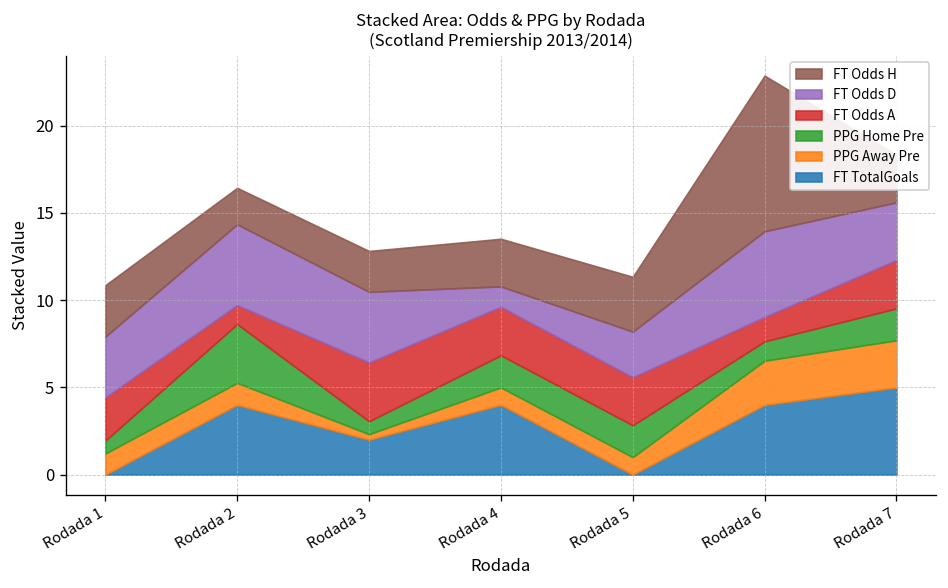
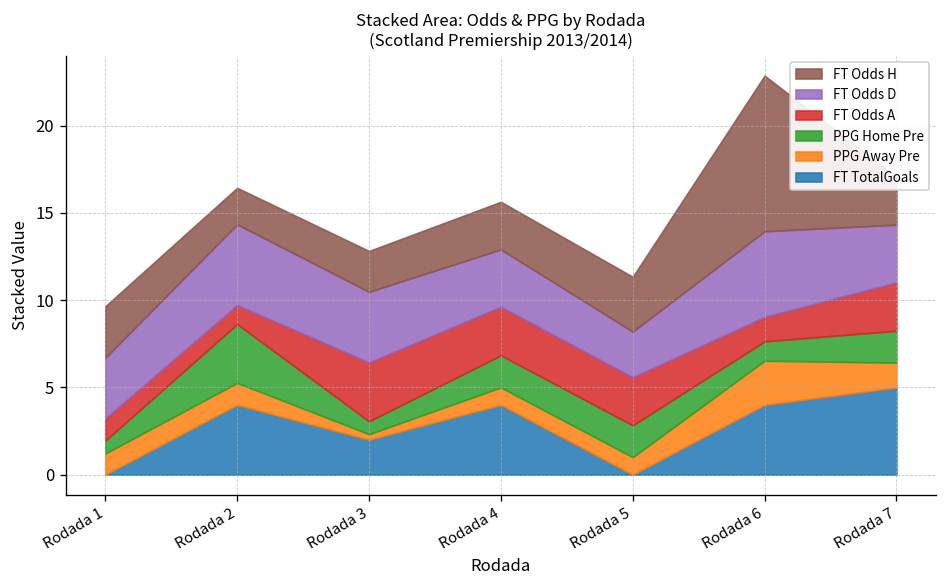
FT Odds A, Rodada 1: 2.5 -> 1.3
FT Odds D, Rodada 4: 1.2 -> 3.3
PPG Away Pre, Rodada 7: 2.7 -> 1.4
